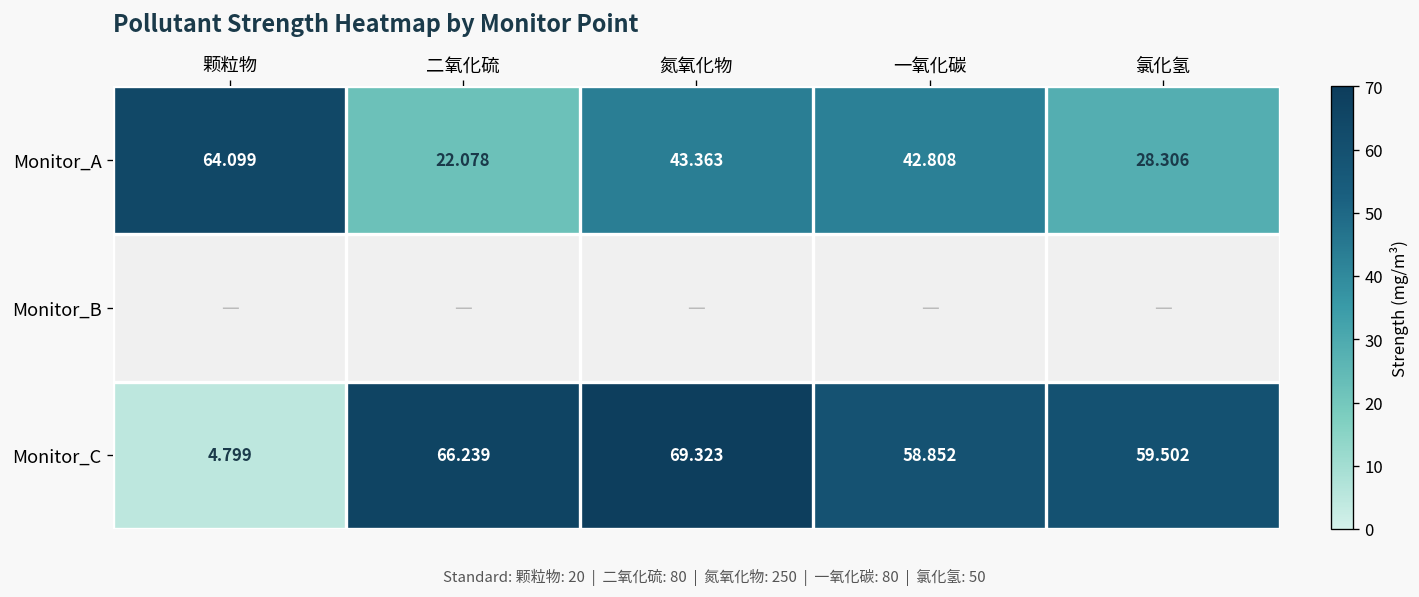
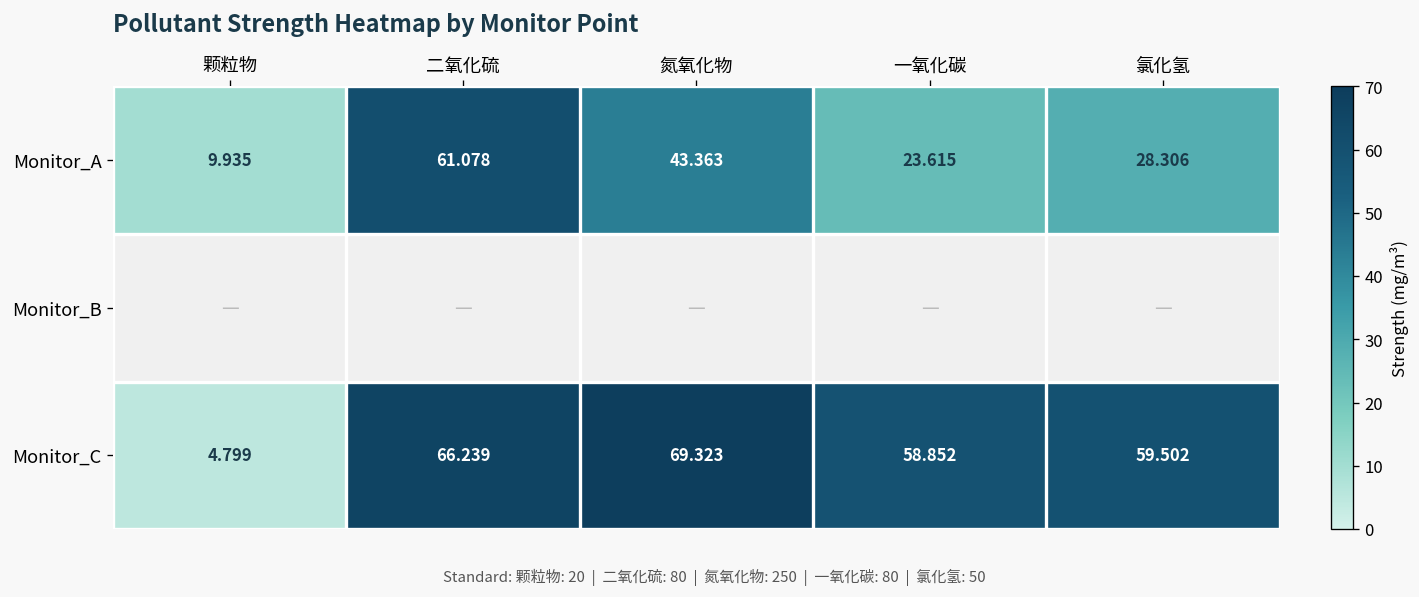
Monitor_A, 颗粒物: 64.099 -> 9.935
Monitor_A, 二氧化硫: 22.078 -> 61.078
Monitor_A, 一氧化碳: 42.808 -> 23.615
